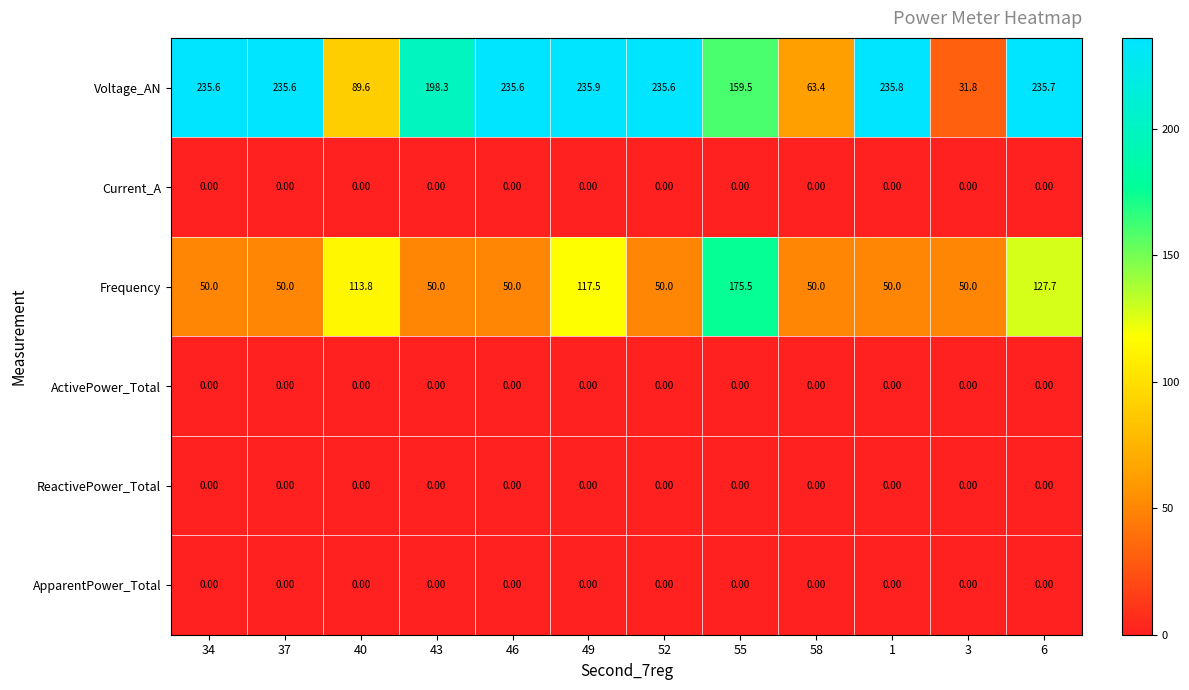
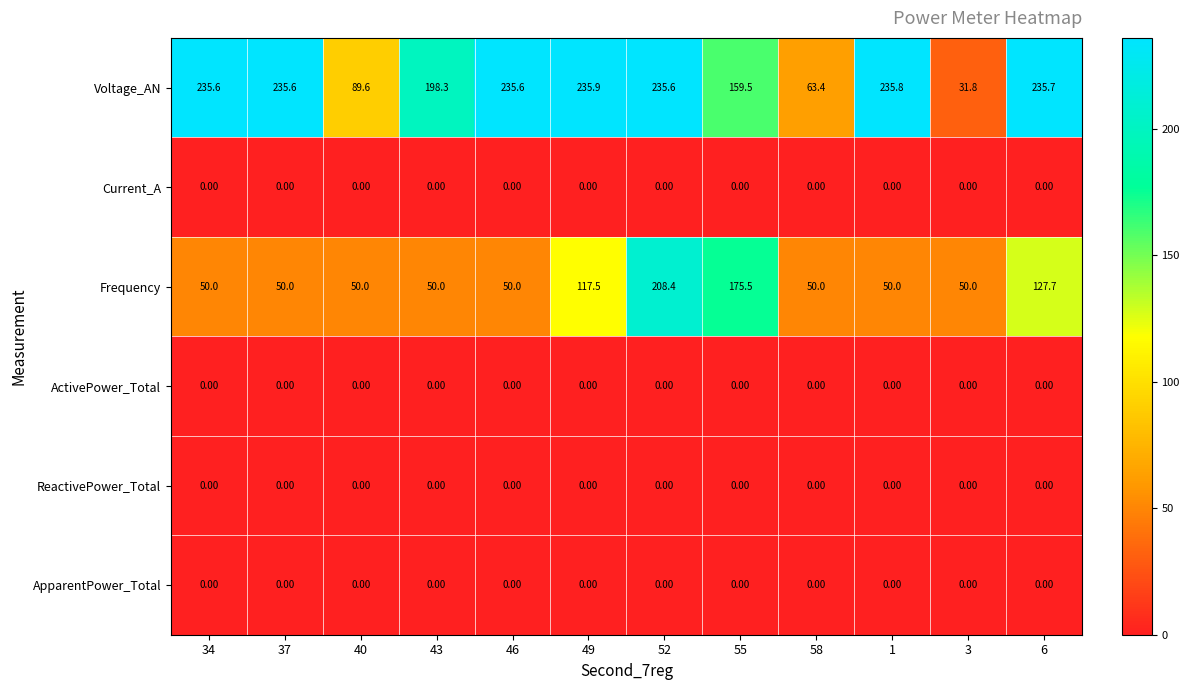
Frequency, 40: 113.8 -> 50.0
Frequency, 52: 50.0 -> 208.4
